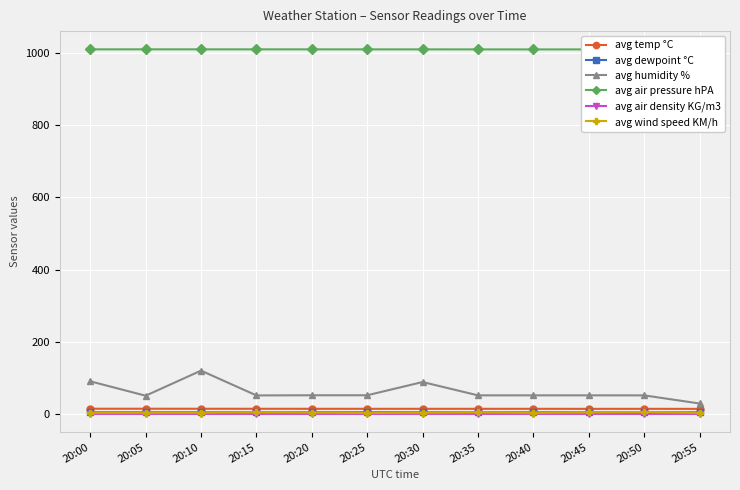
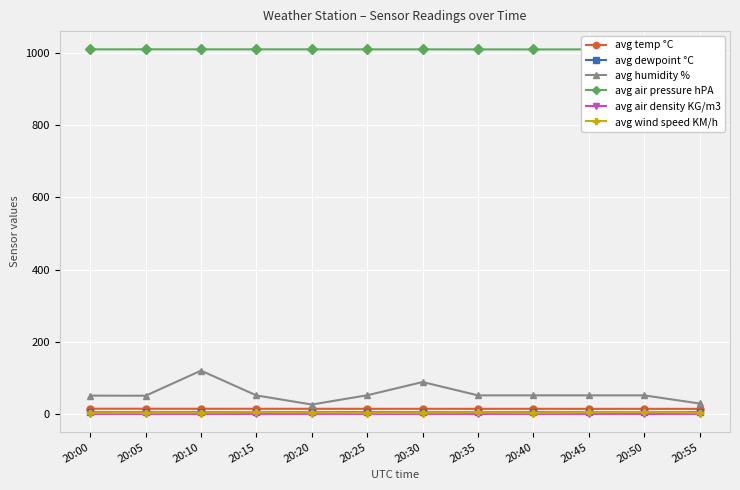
avg humidity %, 20:00: 90 -> 50
avg humidity %, 20:20: 50 -> 30
